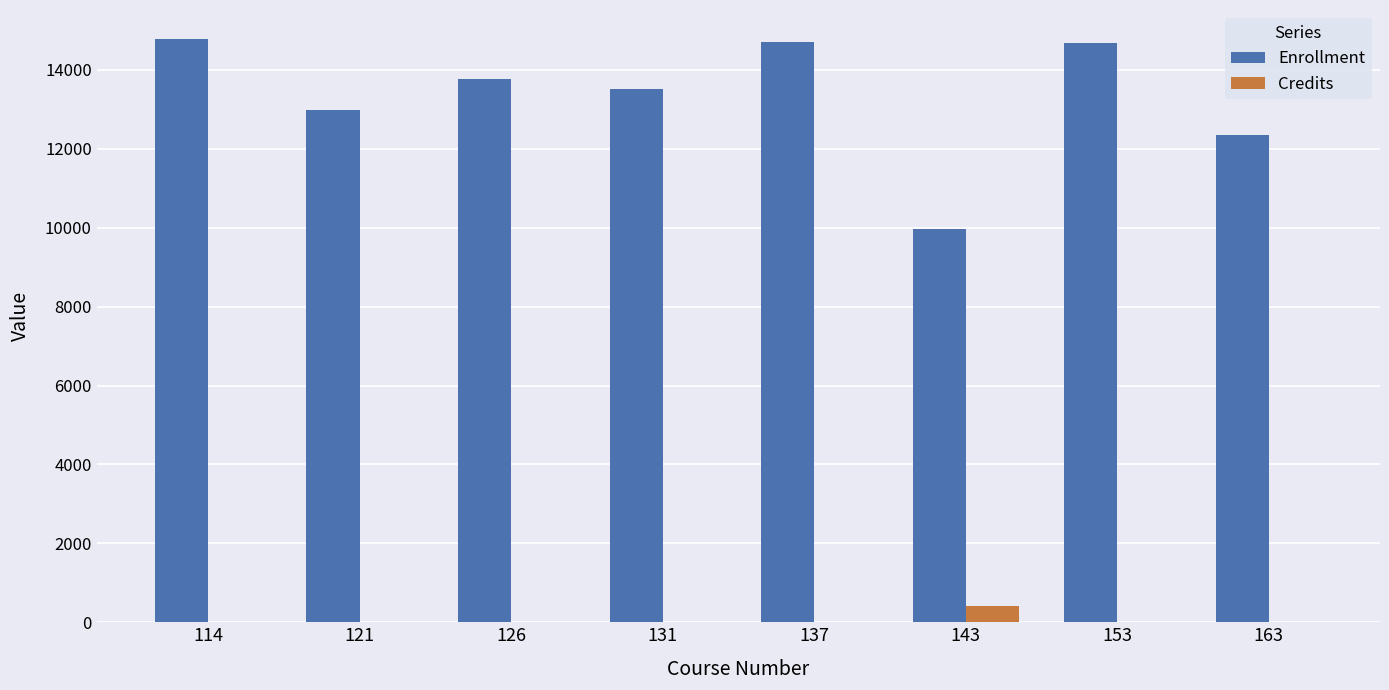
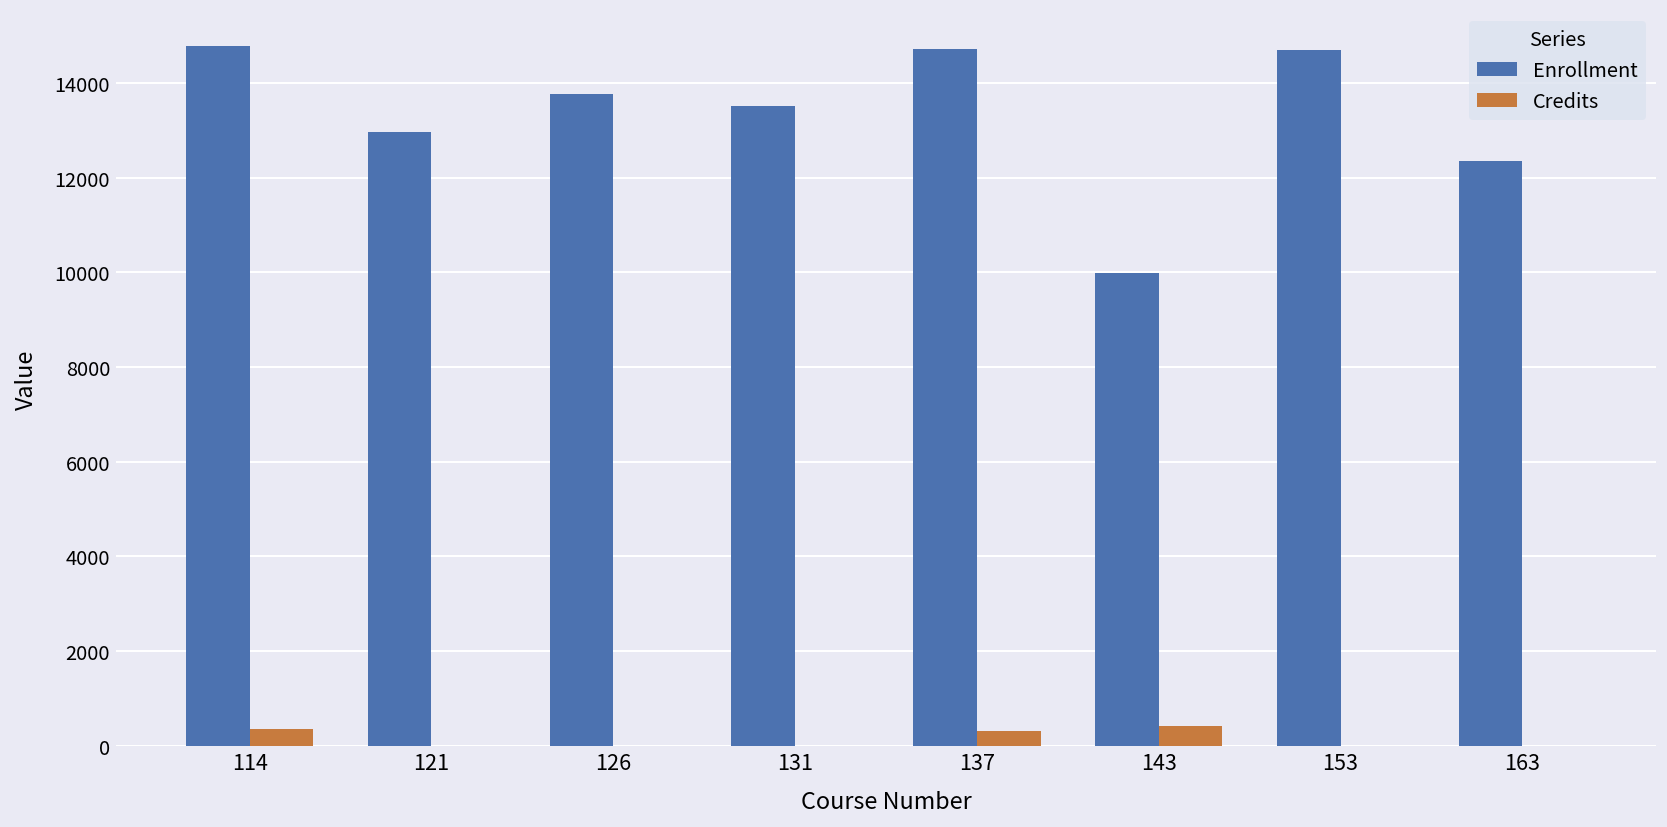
Credits, 114: 0 -> 300
Credits, 137: 0 -> 300
